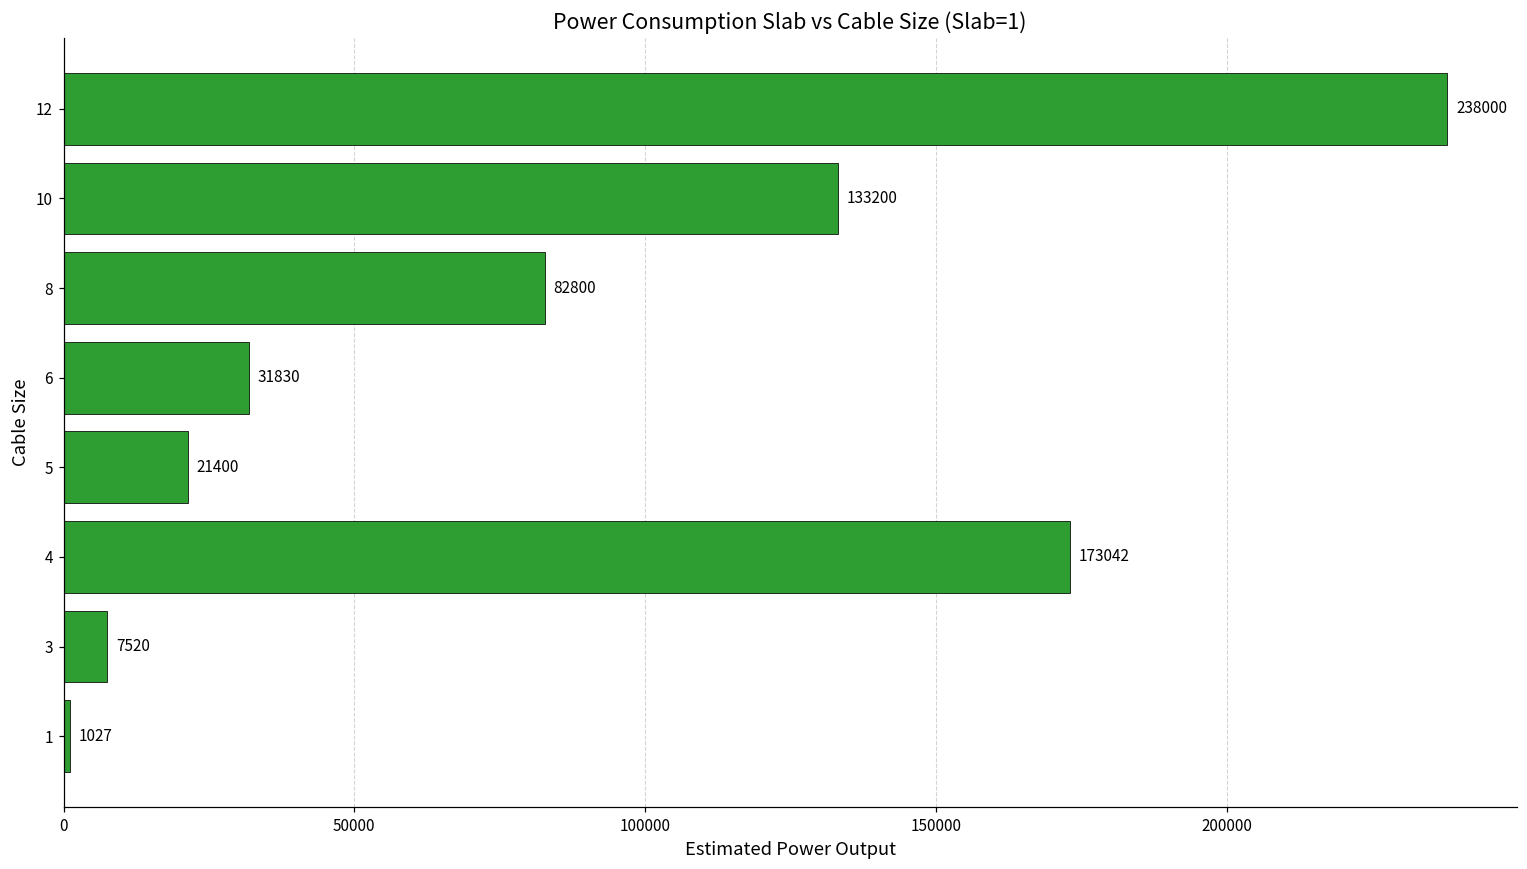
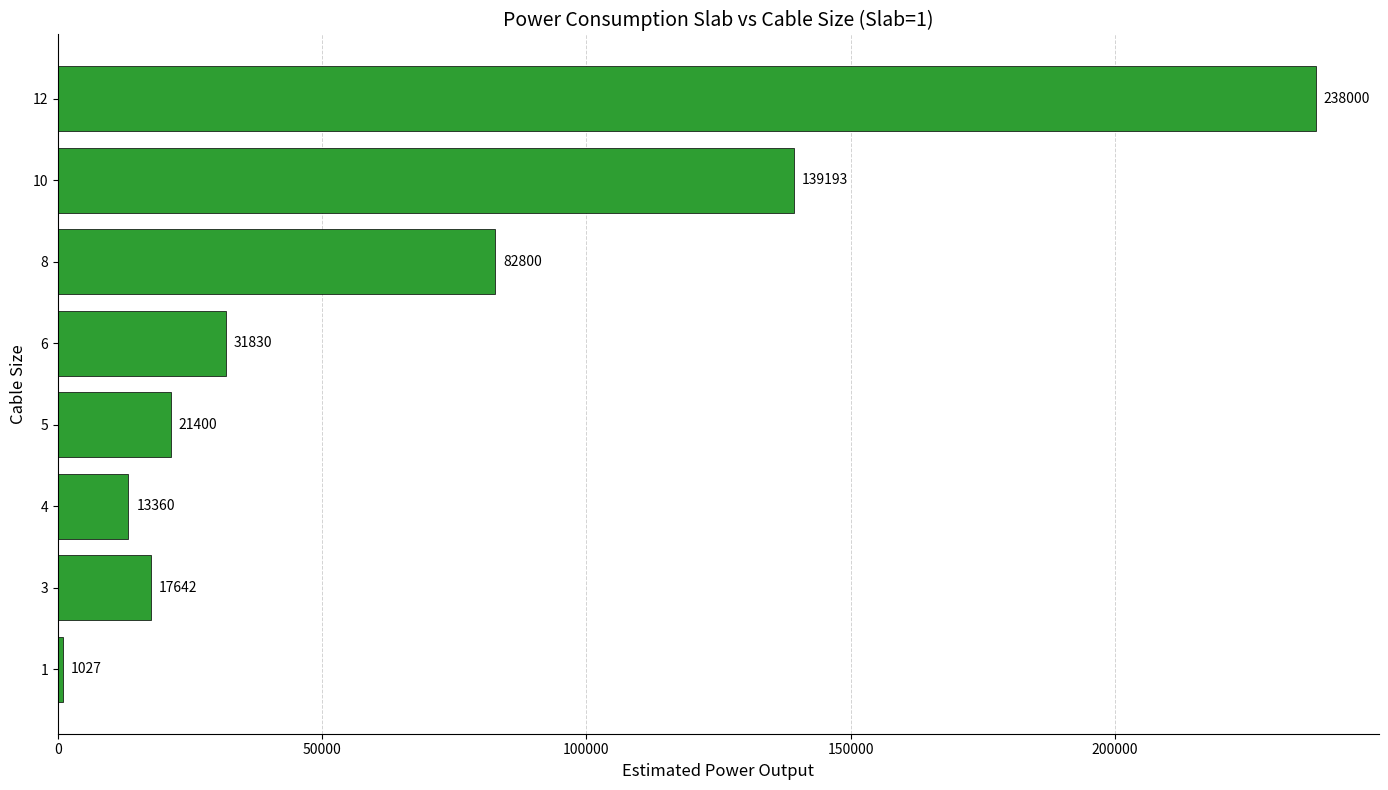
10: 133200 -> 139193
4: 173042 -> 13360
3: 7520 -> 17642
